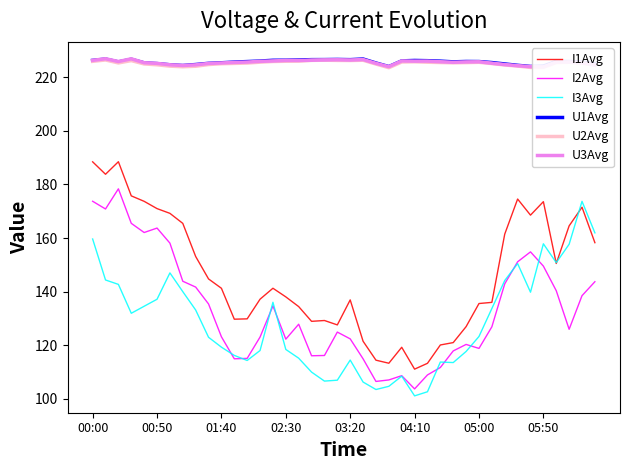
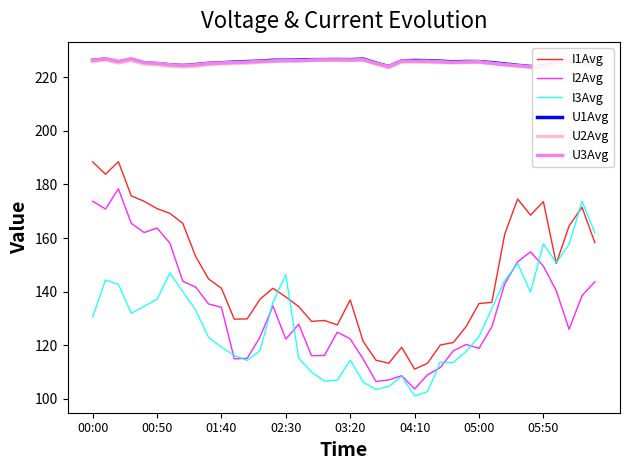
I3Avg, 00:00: 160 -> 131
I2Avg, 01:40: 123 -> 134
I3Avg, 02:30: 118 -> 146
